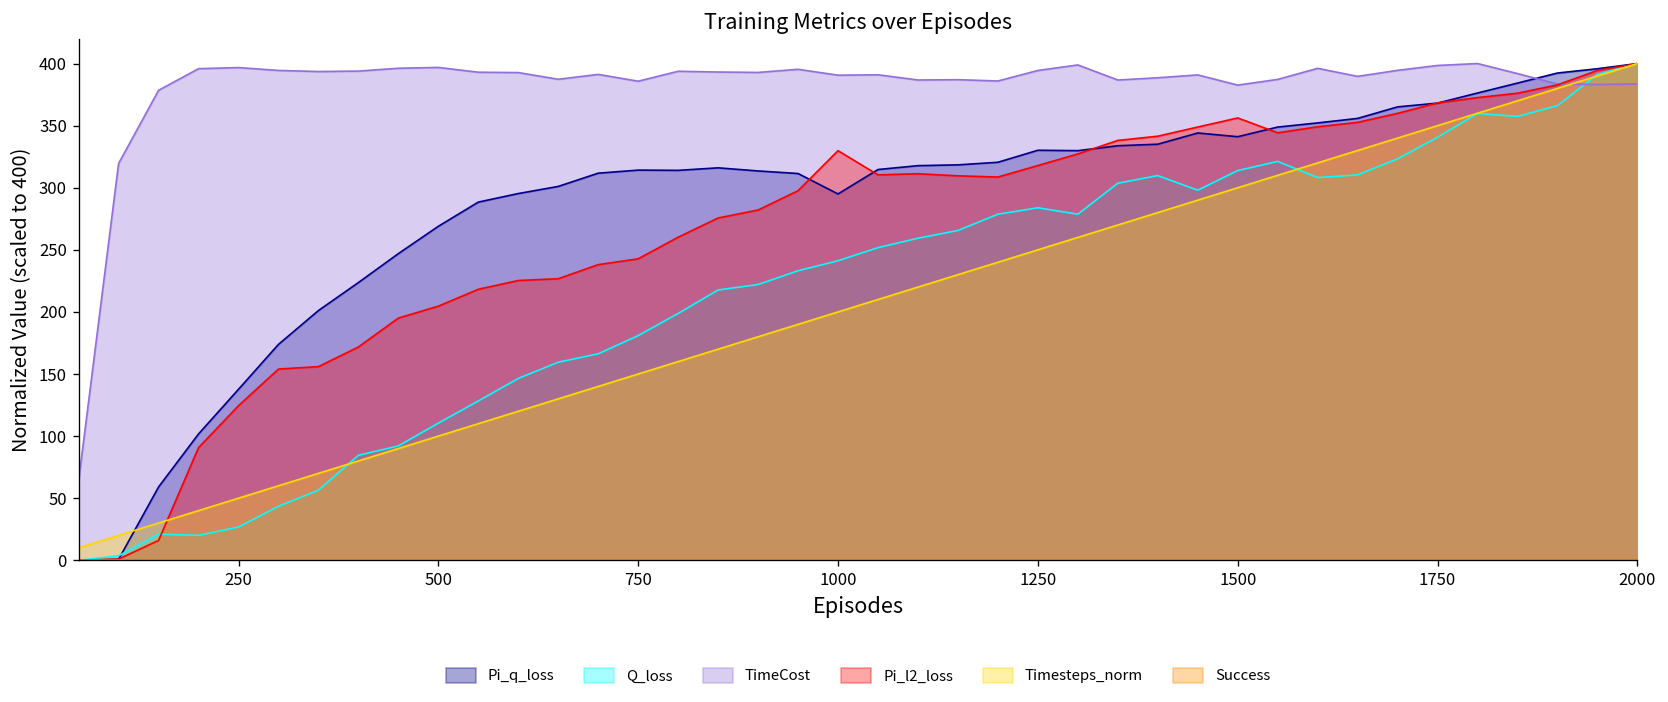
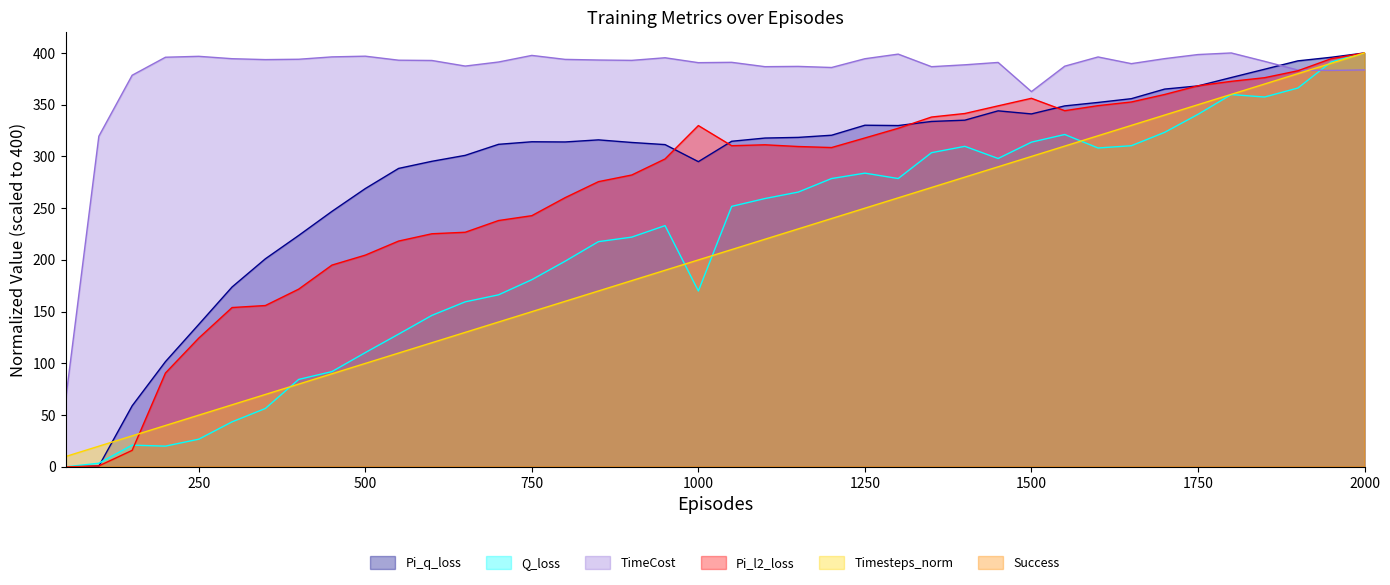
TimeCost, 750: 386 -> 398
Q_loss, 1000: 241 -> 170
TimeCost, 1500: 383 -> 363
